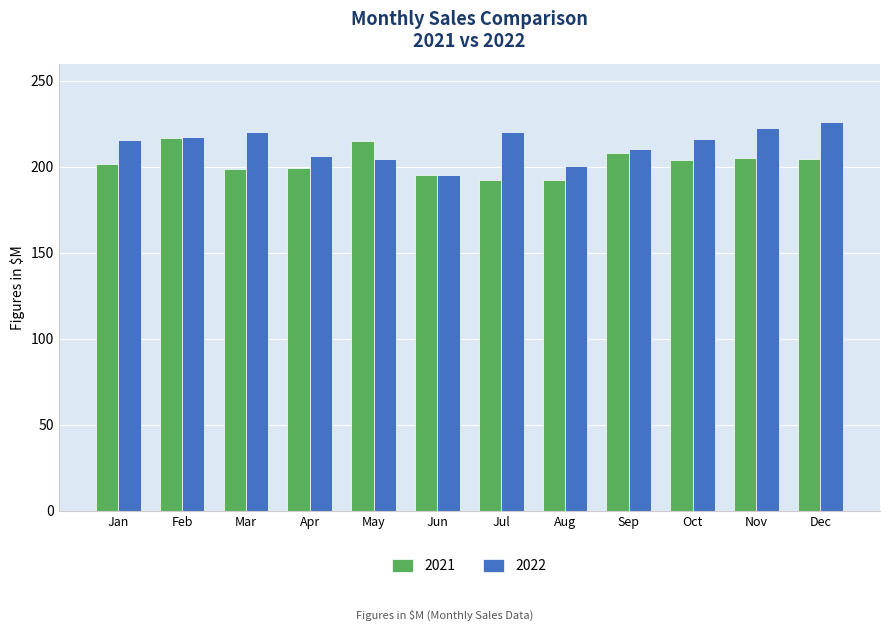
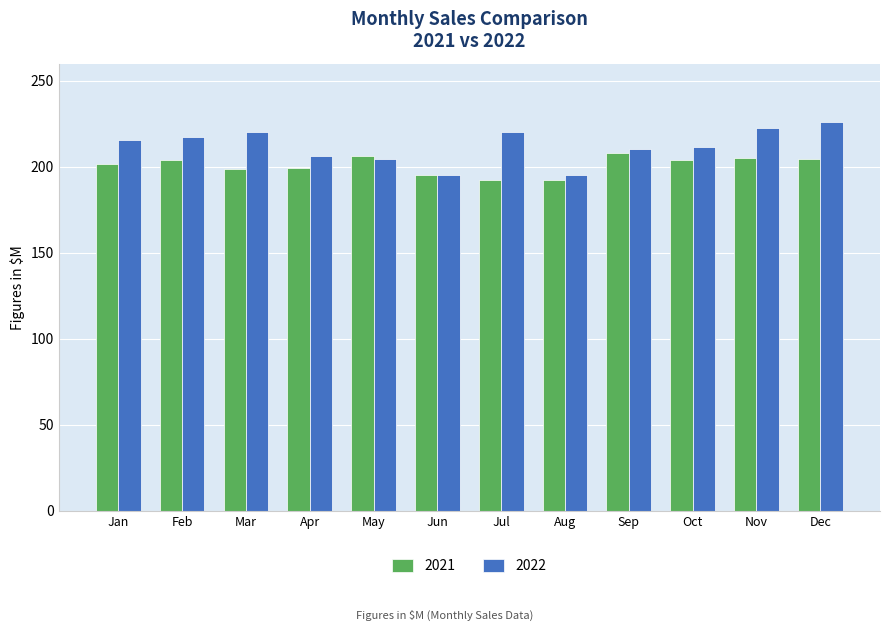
2021, Feb: 217 -> 204
2021, May: 215 -> 206
2022, Aug: 201 -> 195
2022, Oct: 216 -> 211
